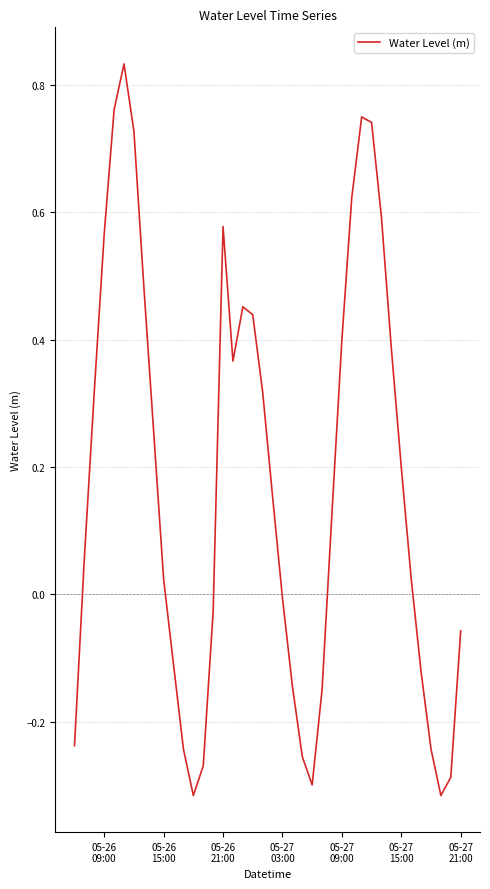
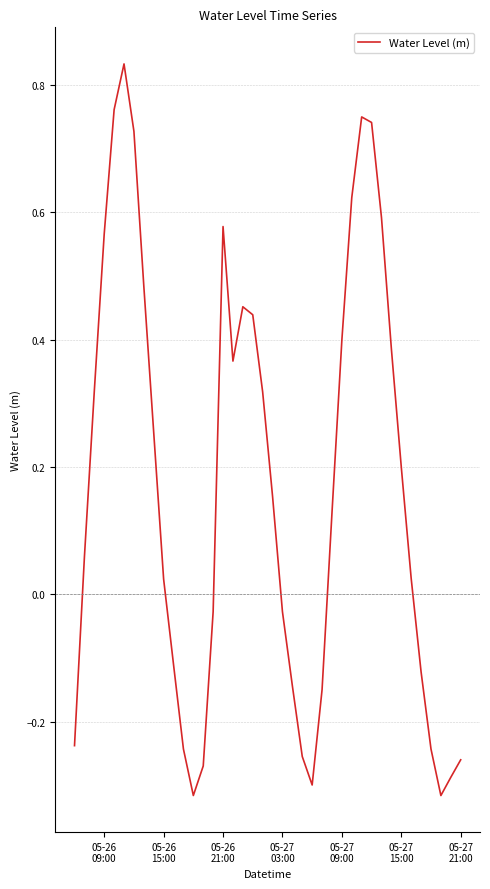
05-27 03:00: -0.01 -> -0.03
05-27 21:00: -0.06 -> -0.26
